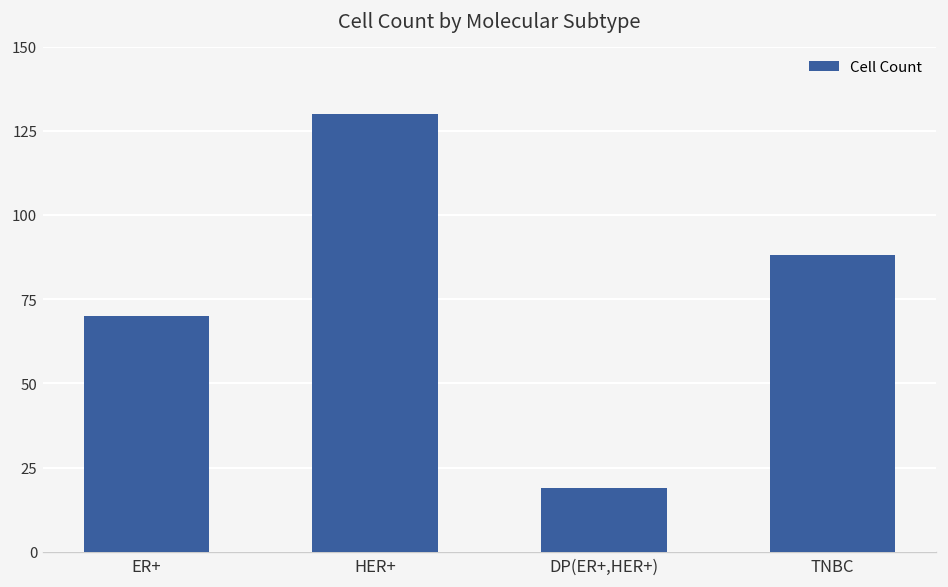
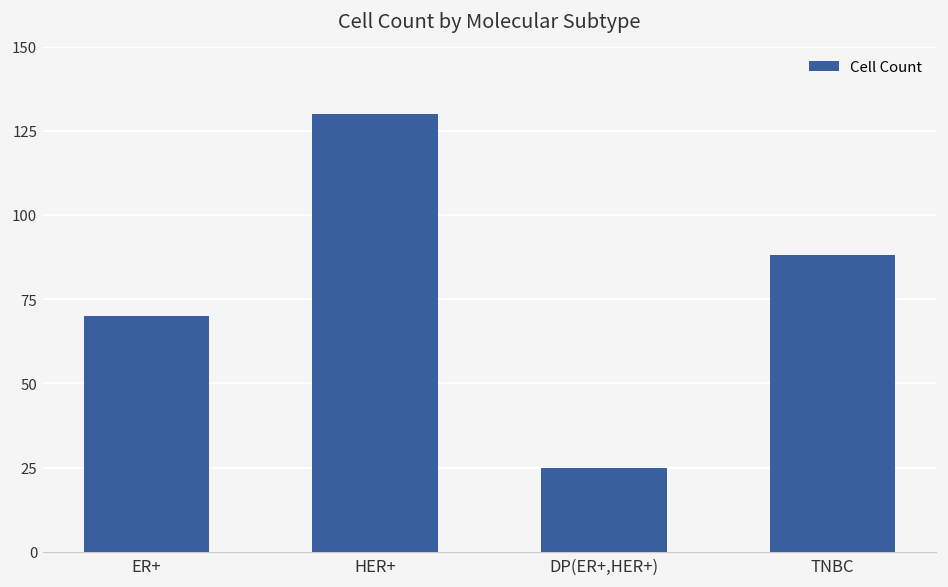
DP(ER+,HER+): 19 -> 25
